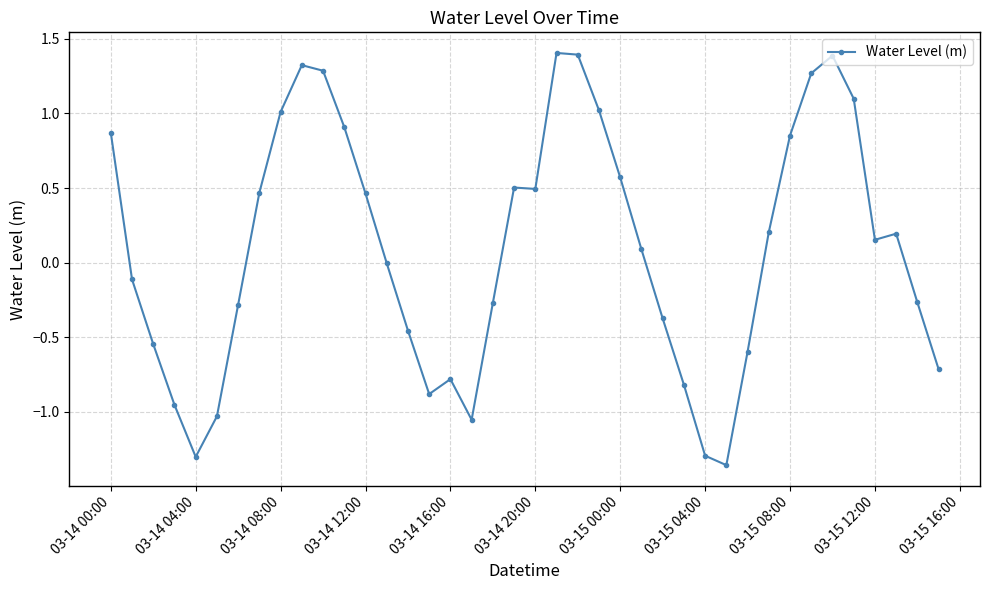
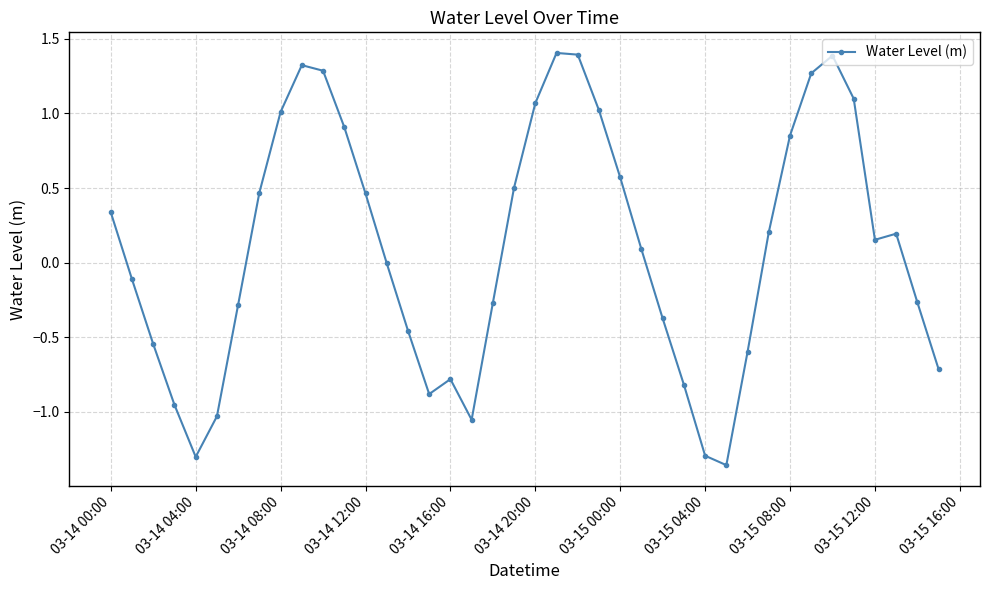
03-14 00:00: 0.87 -> 0.34
03-14 20:00: 0.49 -> 1.07
